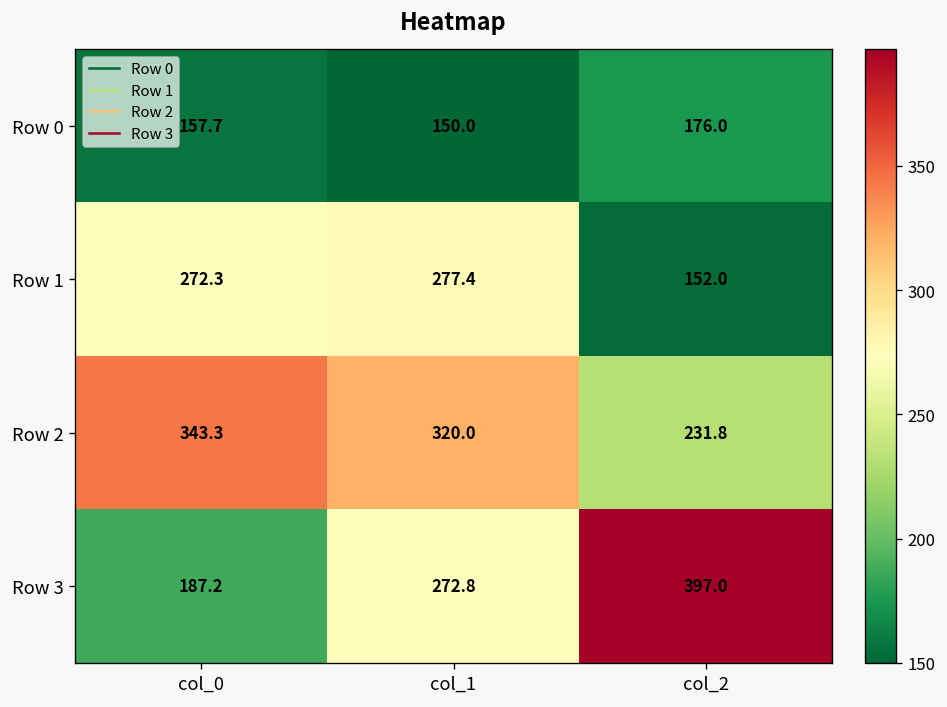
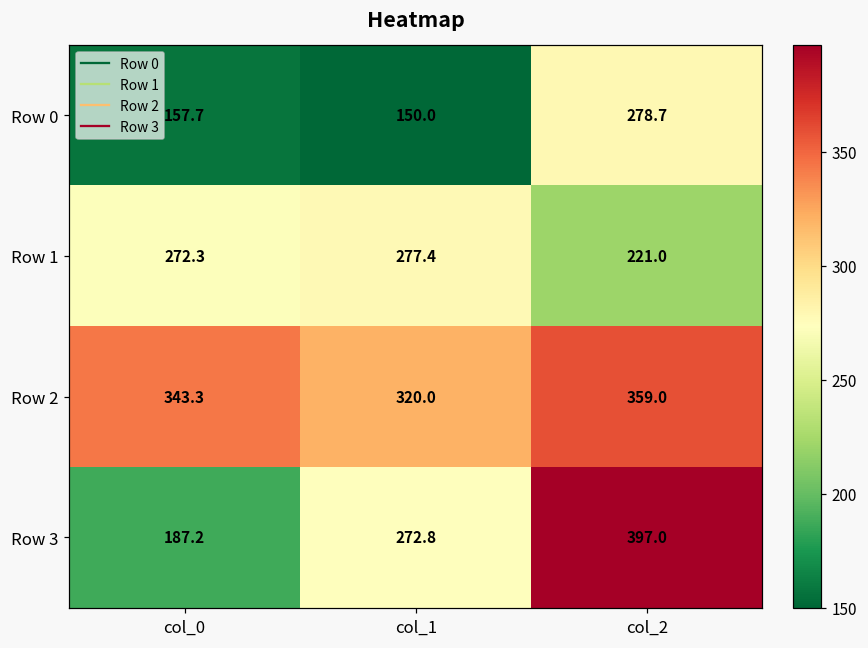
Row 0, col_2: 176.0 -> 278.7
Row 1, col_2: 152.0 -> 221.0
Row 2, col_2: 231.8 -> 359.0
